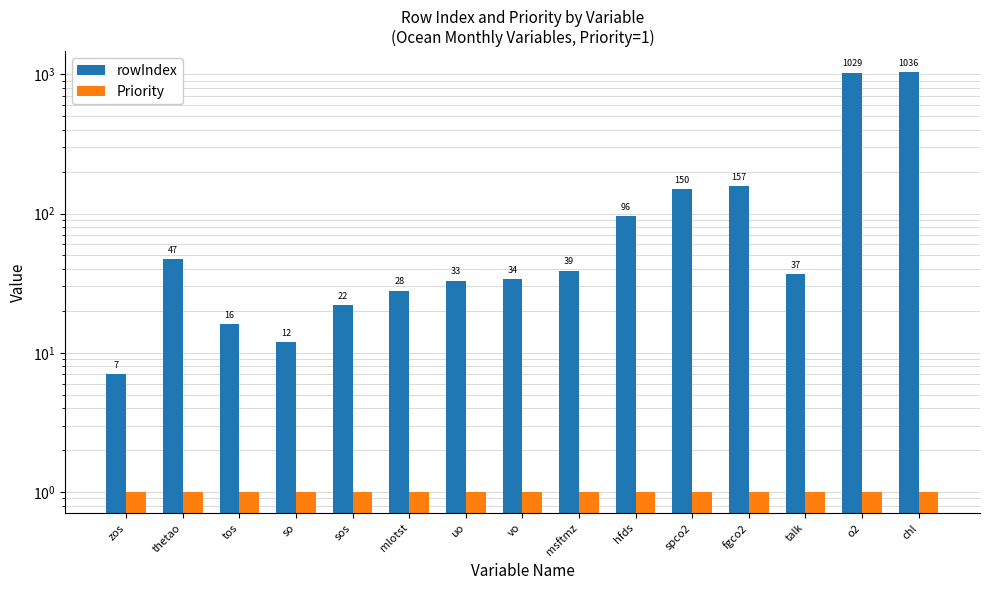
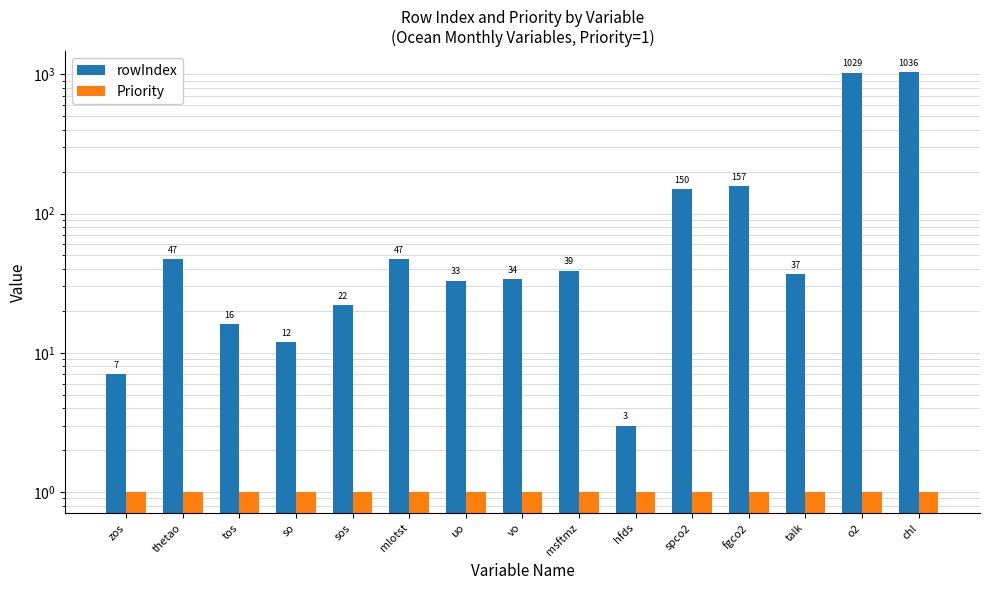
rowIndex, mlotst: 28 -> 47
rowIndex, hfds: 96 -> 3
